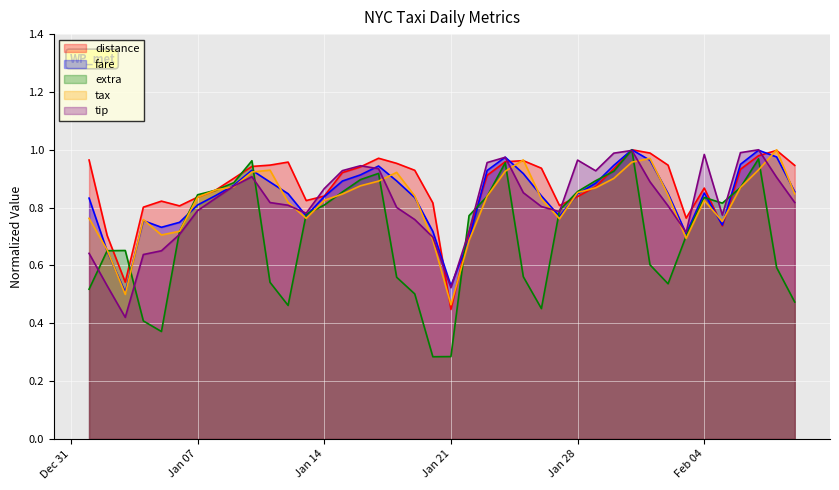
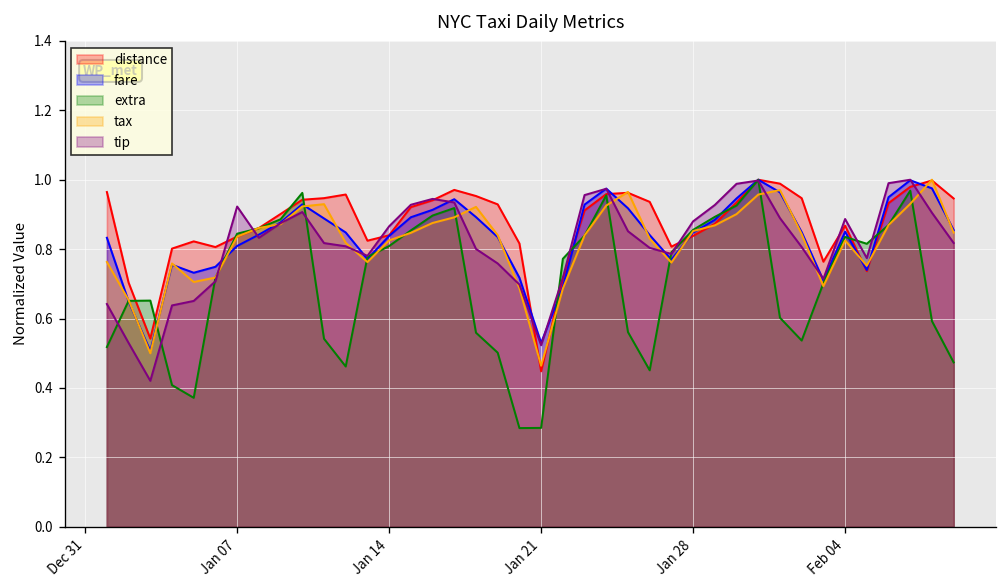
tip, Jan 07: 0.79 -> 0.92
tip, Jan 28: 0.96 -> 0.88
tip, Feb 04: 0.98 -> 0.89
